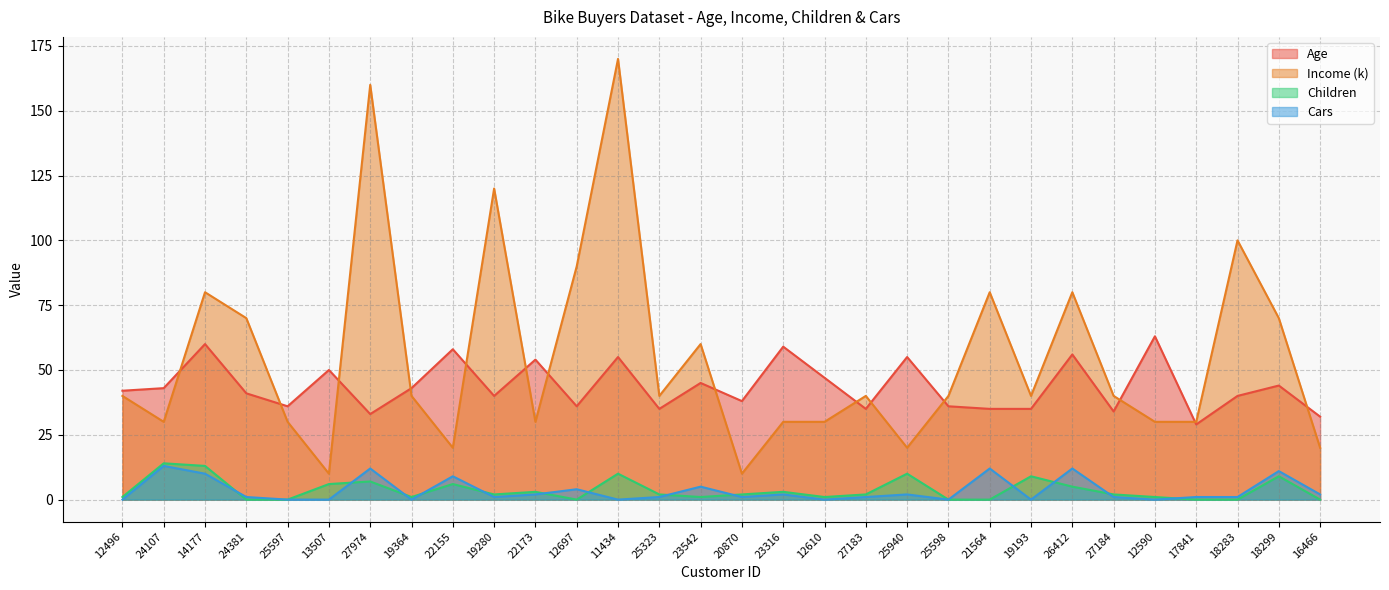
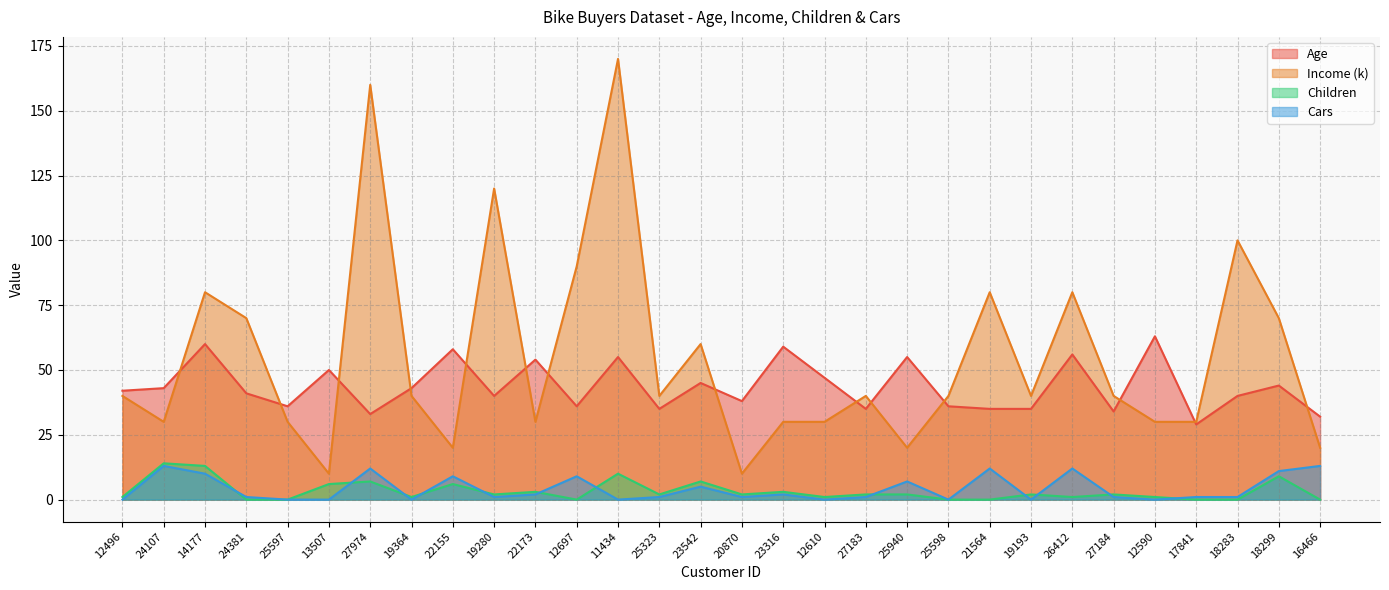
Cars, 12697: 4 -> 9
Children, 23542: 1 -> 7
Children, 25940: 10 -> 2
Cars, 25940: 2 -> 7
Children, 19193: 9 -> 2
Children, 26412: 5 -> 1
Cars, 16466: 2 -> 13
